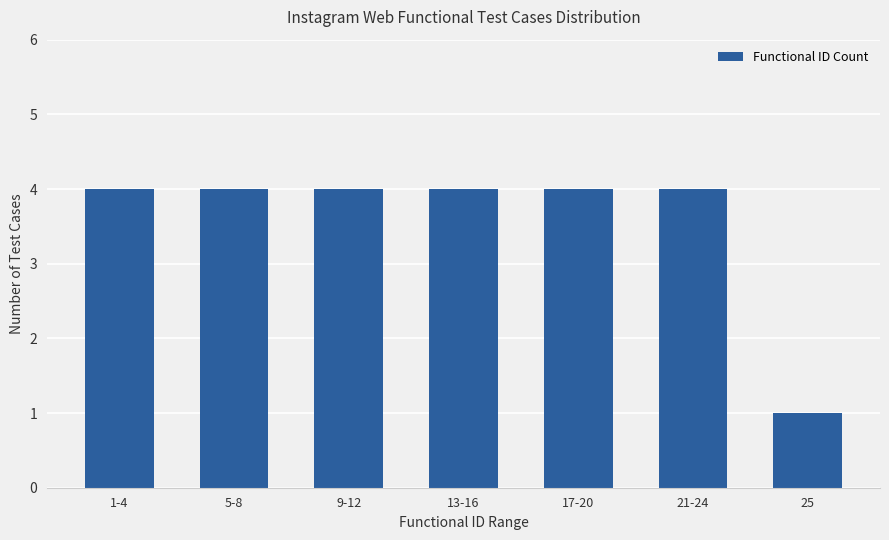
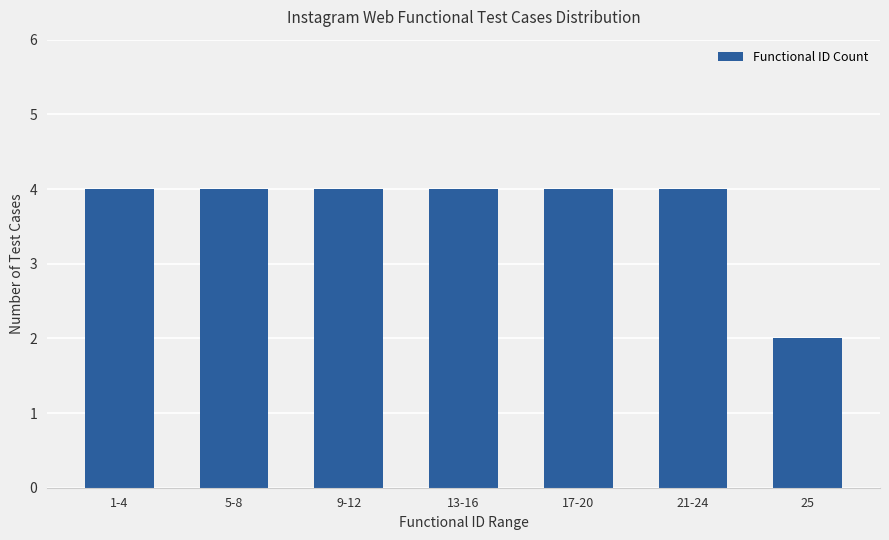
25: 1 -> 2
